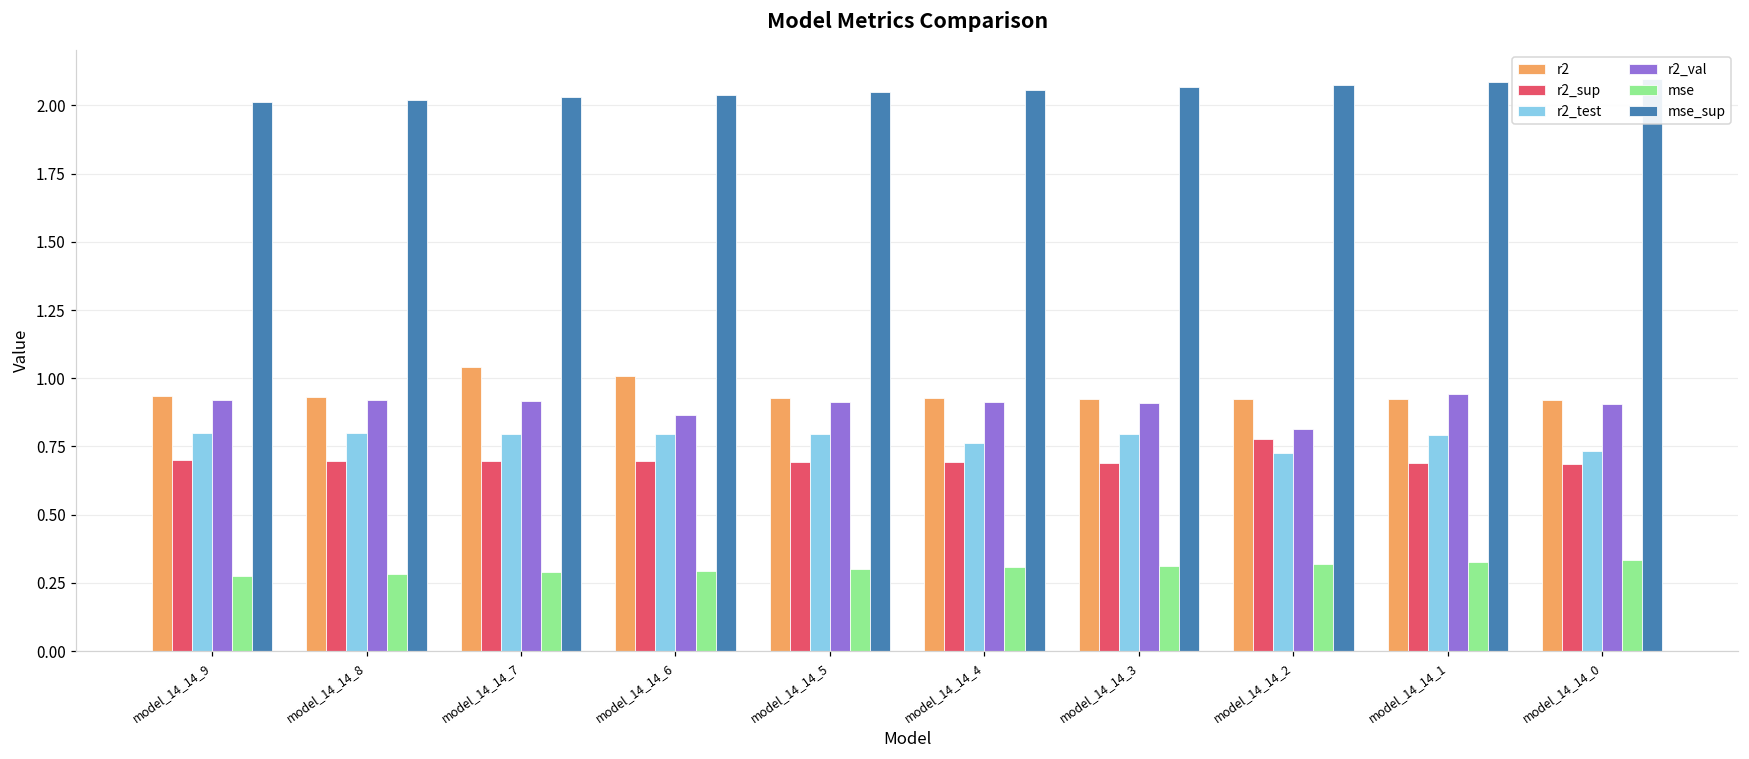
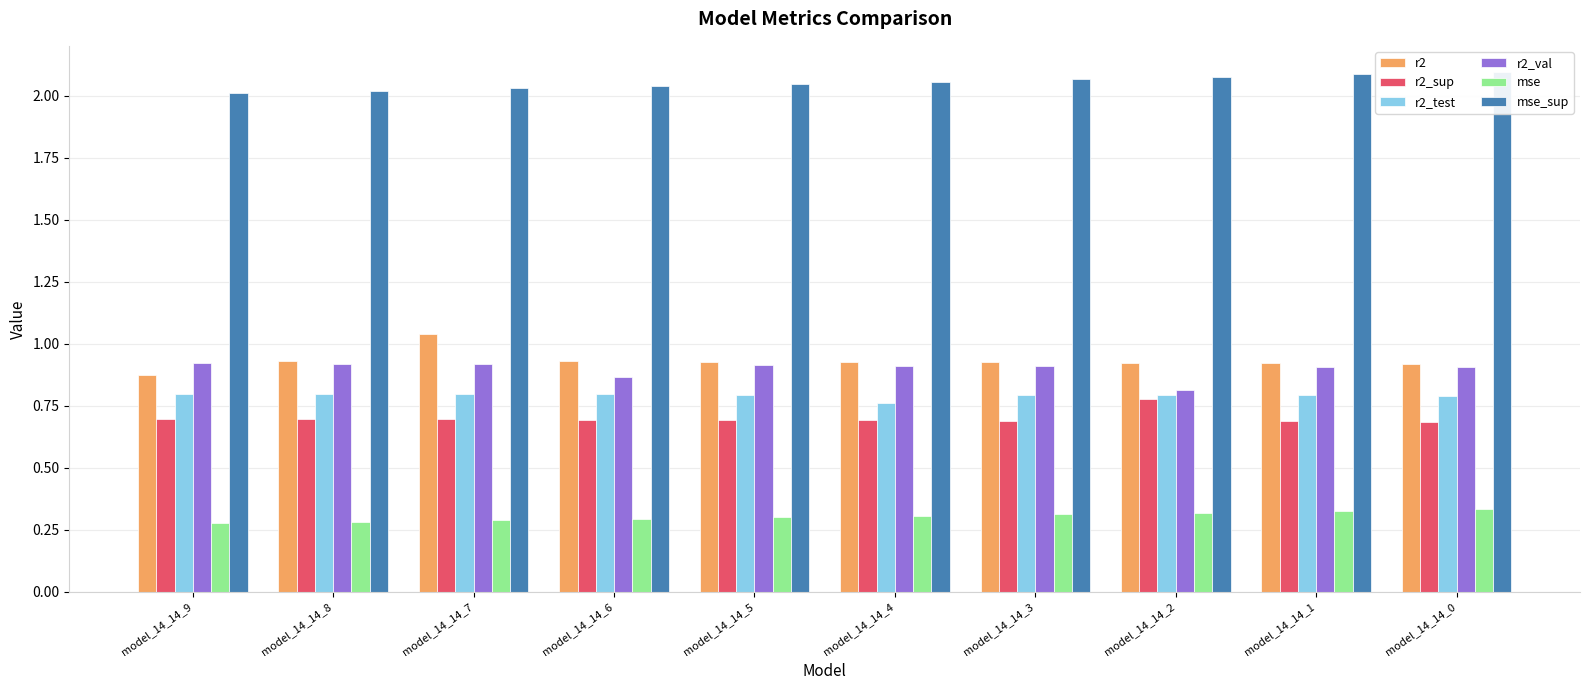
r2, model_14_14_9: 0.93 -> 0.87
r2, model_14_14_6: 1.01 -> 0.93
r2_test, model_14_14_2: 0.73 -> 0.79
r2_val, model_14_14_1: 0.94 -> 0.91
r2_test, model_14_14_0: 0.73 -> 0.79
